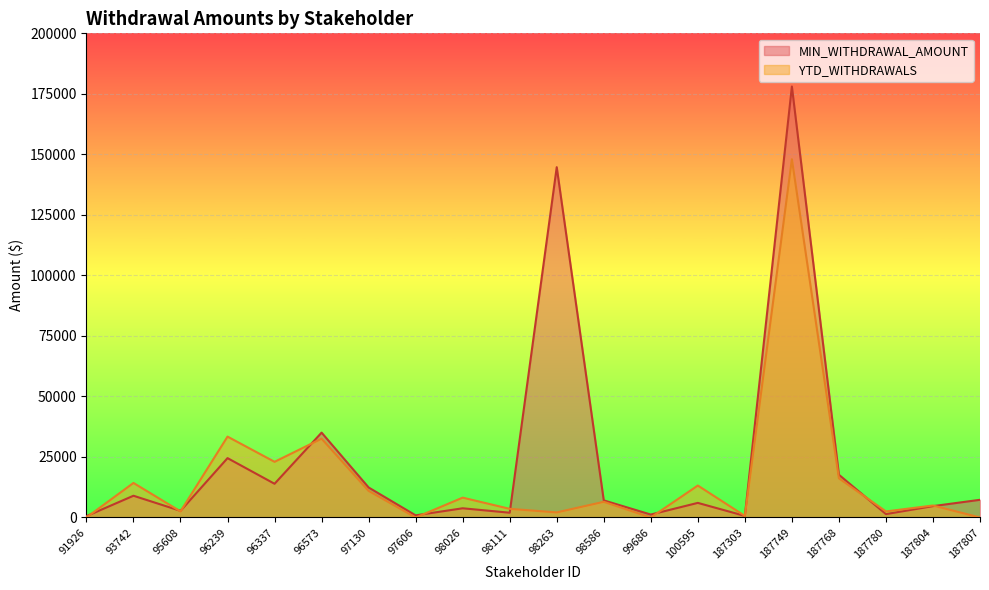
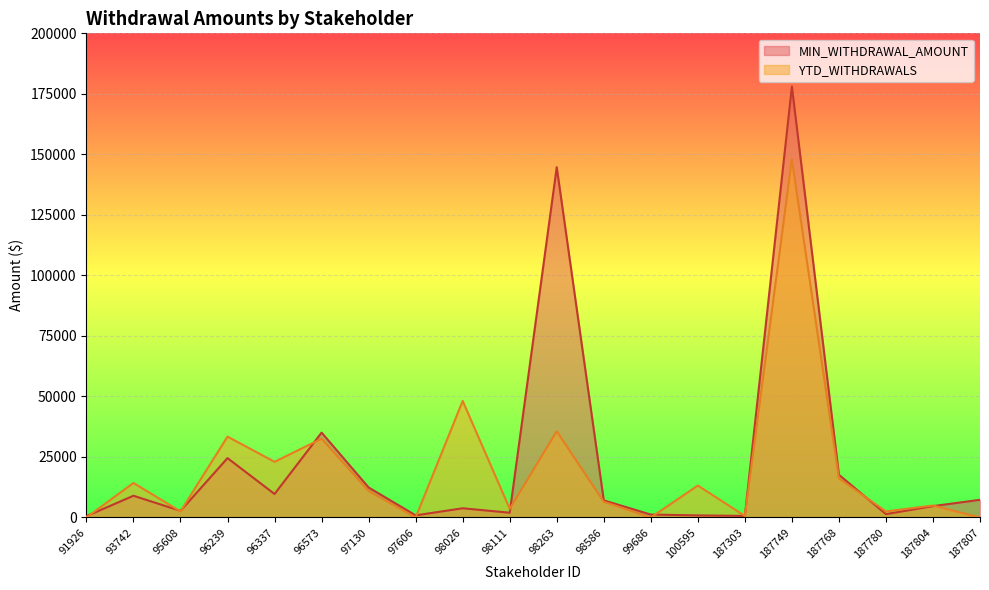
MIN_WITHDRAWAL_AMOUNT, 96337: 14000 -> 10000
YTD_WITHDRAWALS, 98026: 8000 -> 48000
YTD_WITHDRAWALS, 98263: 2000 -> 36000
MIN_WITHDRAWAL_AMOUNT, 100595: 6000 -> 1000
